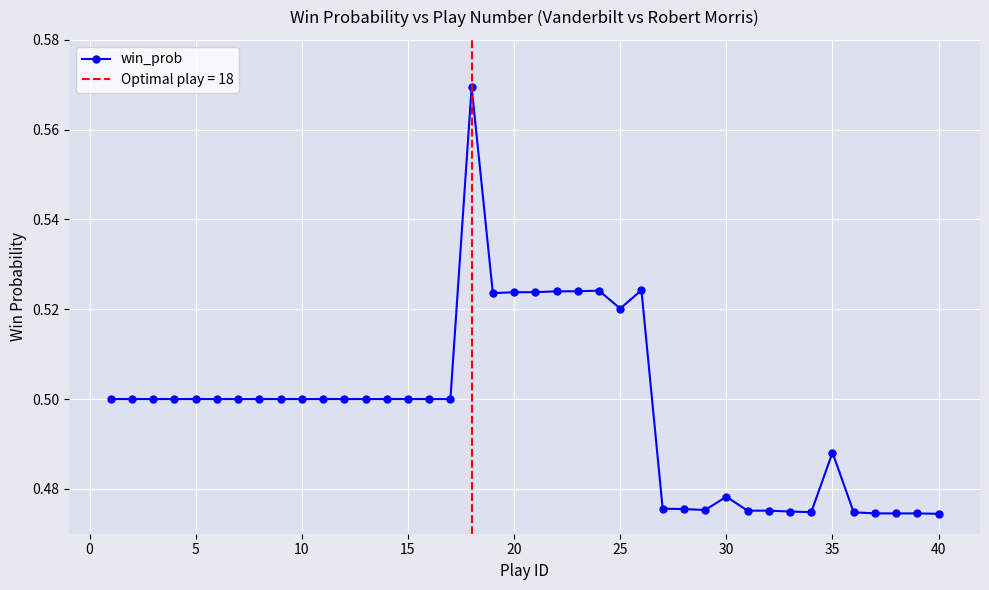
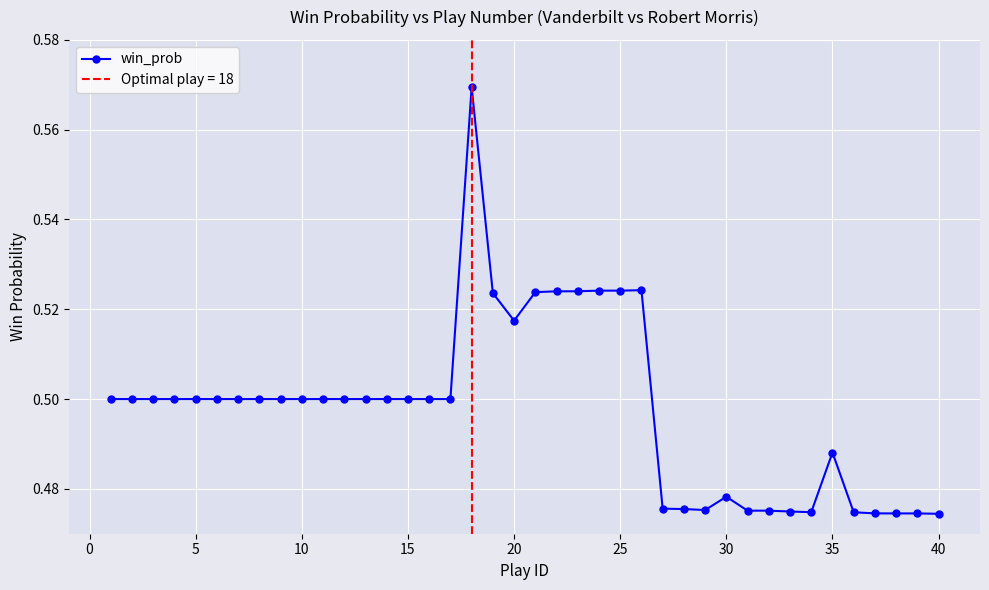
20: 0.524 -> 0.517
25: 0.520 -> 0.524
